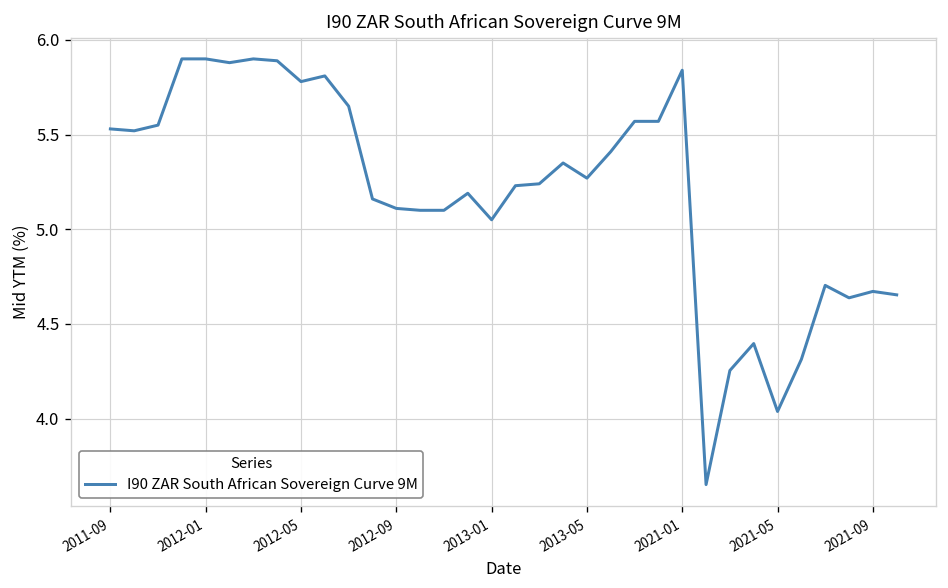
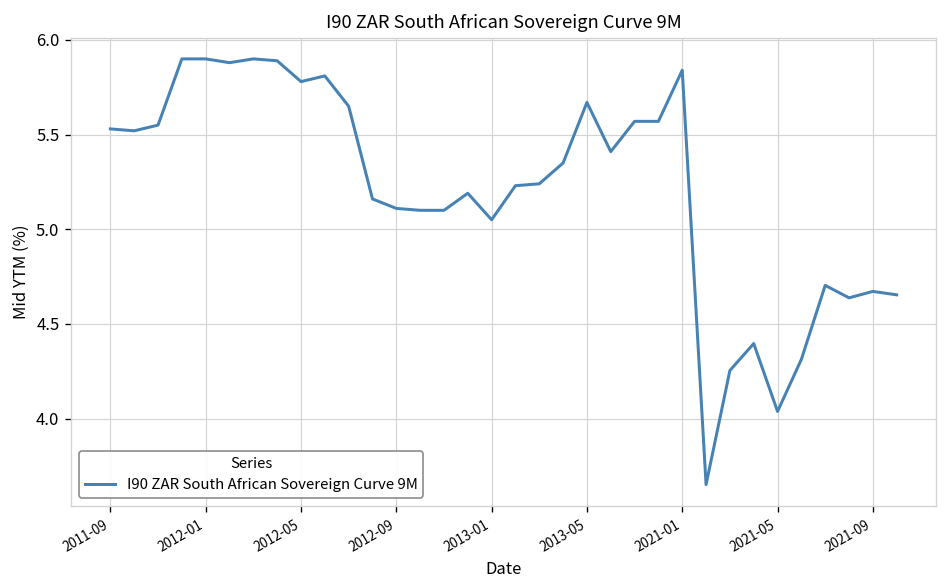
2013-05: 5.27 -> 5.67
